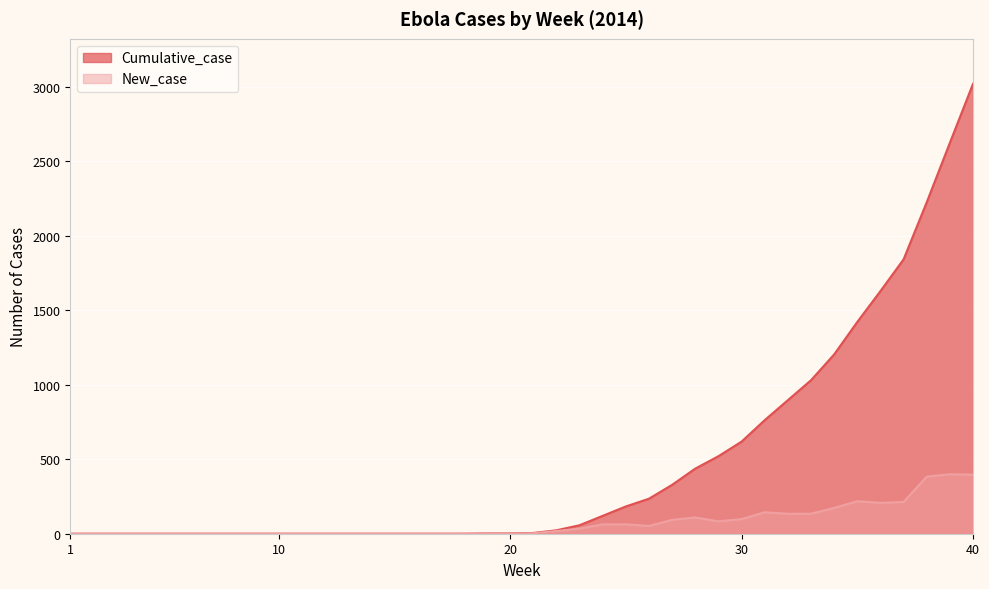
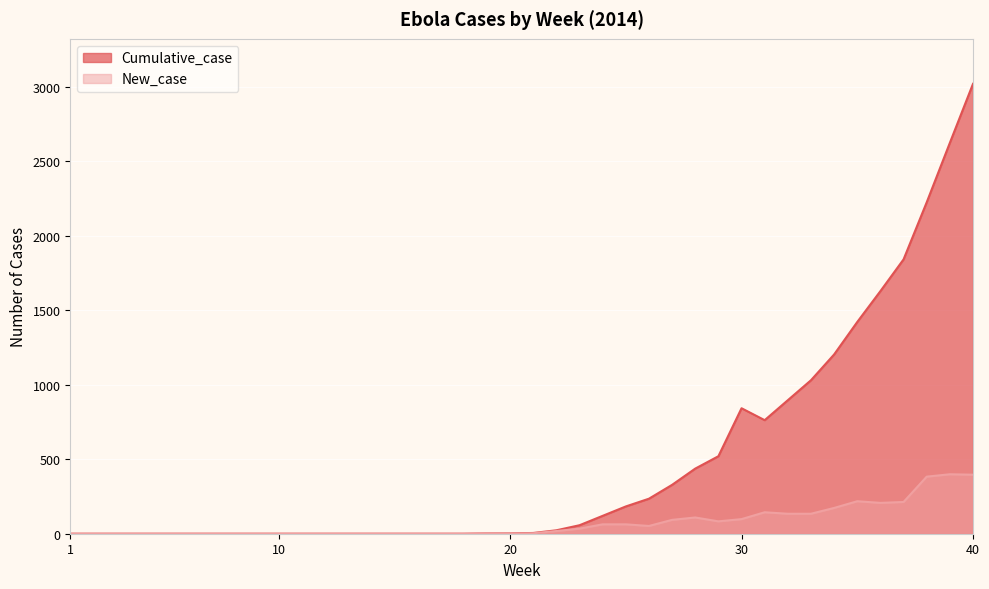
Cumulative_case, 30: 620 -> 840
